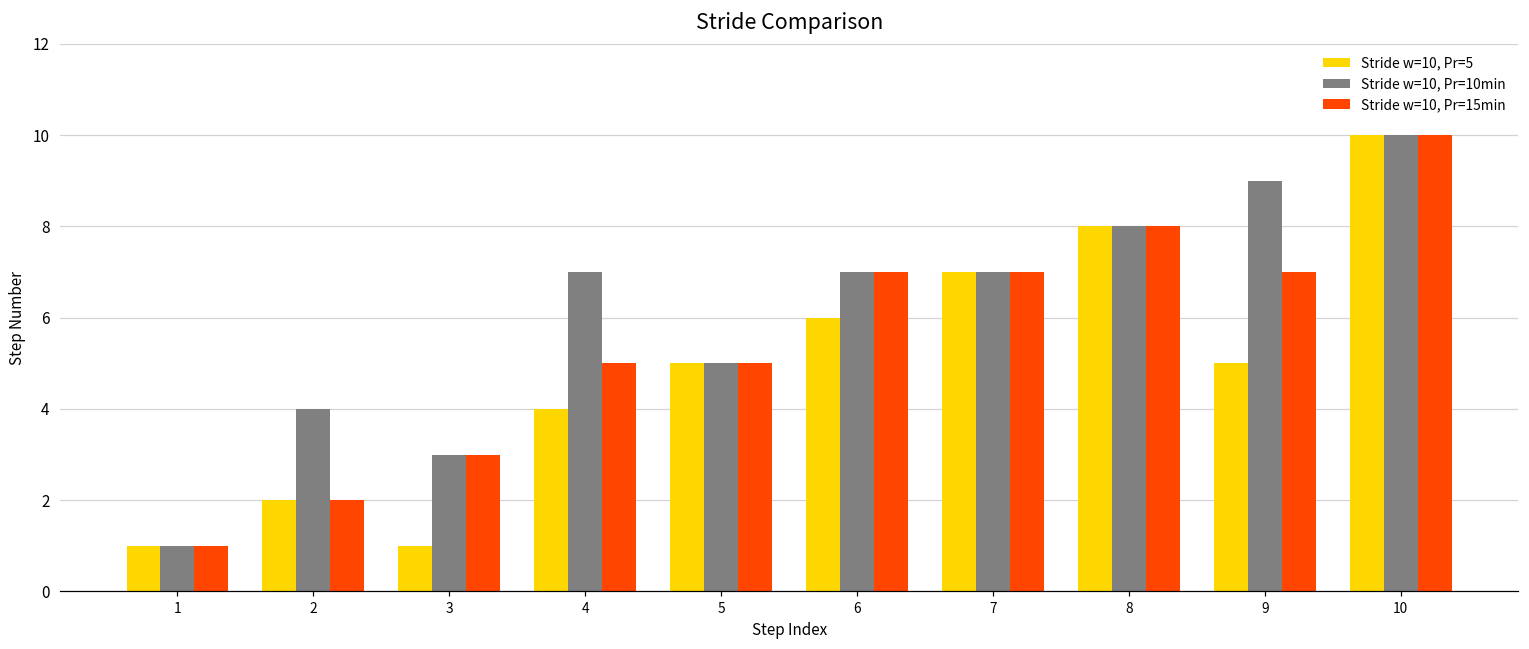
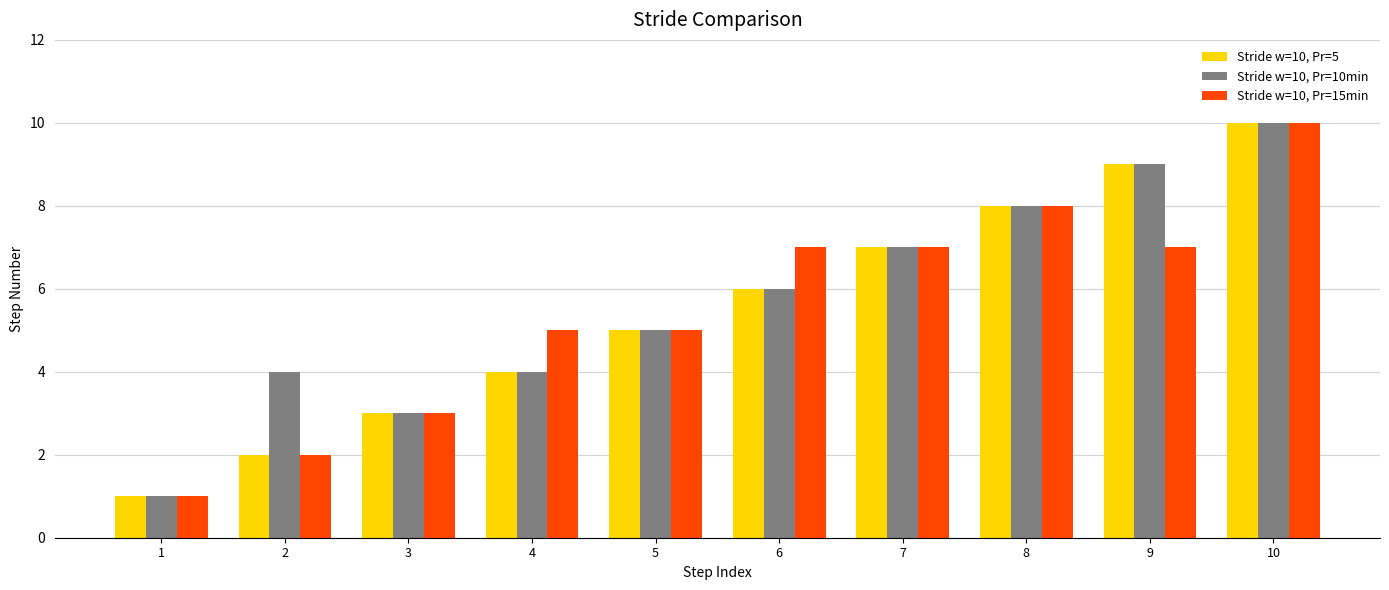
Stride w=10, Pr=5, 3: 1 -> 3
Stride w=10, Pr=10min, 4: 7 -> 4
Stride w=10, Pr=10min, 6: 7 -> 6
Stride w=10, Pr=5, 9: 5 -> 9
